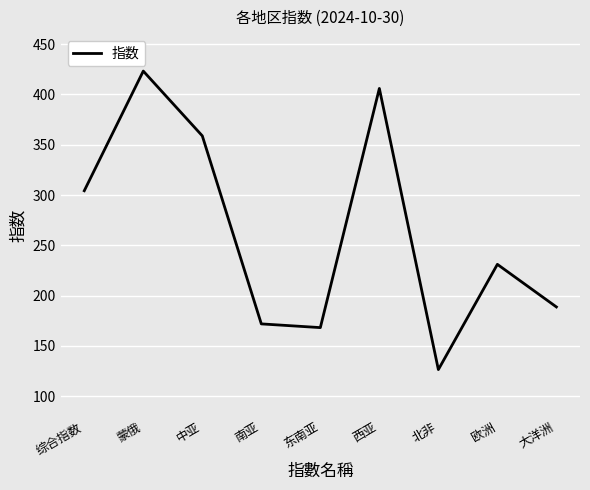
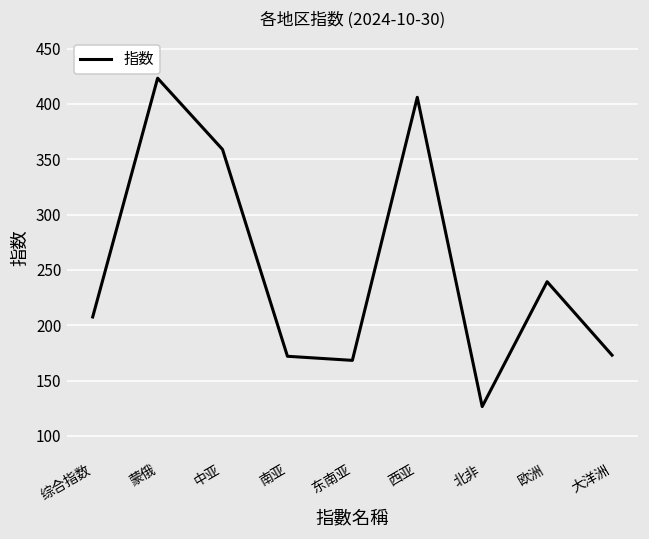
综合指数: 304 -> 207
欧洲: 231 -> 239
大洋洲: 189 -> 173
